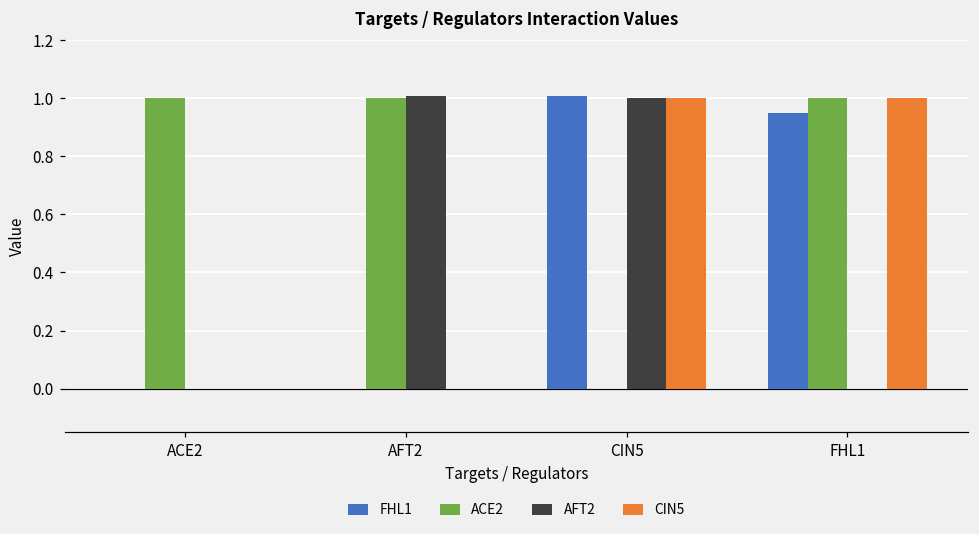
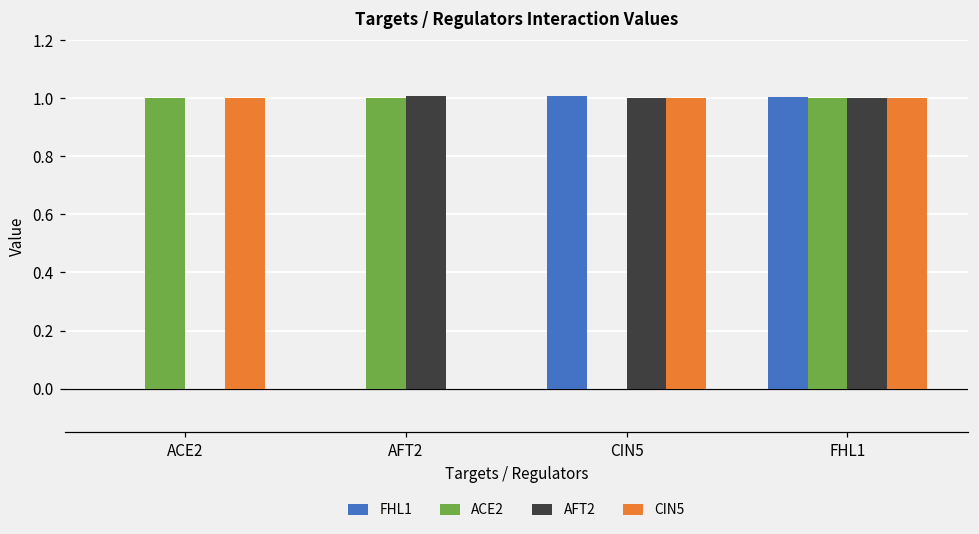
CIN5, ACE2: 0 -> 1
FHL1, FHL1: 0.95 -> 1.00
AFT2, FHL1: 0 -> 1
